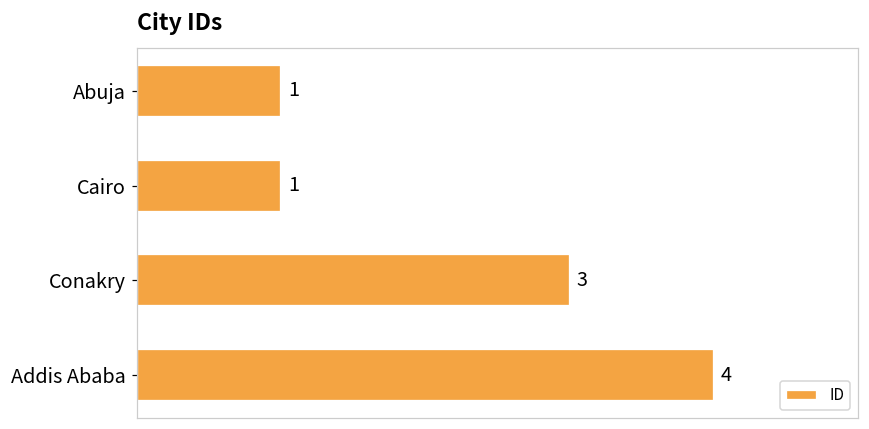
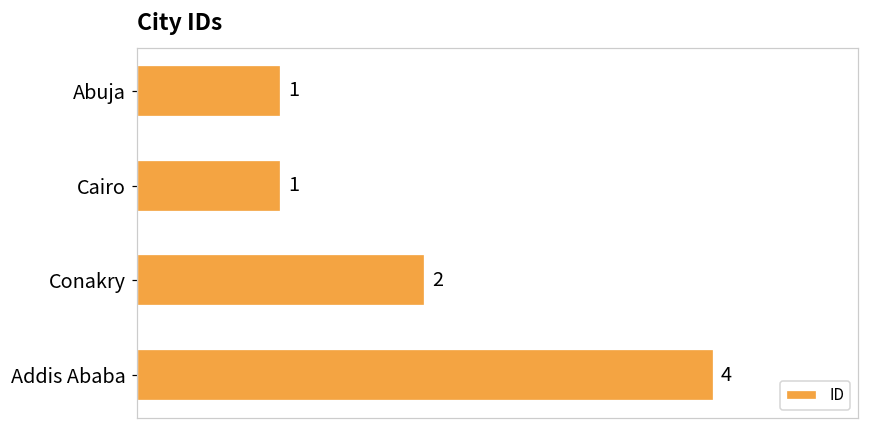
Conakry: 3 -> 2
